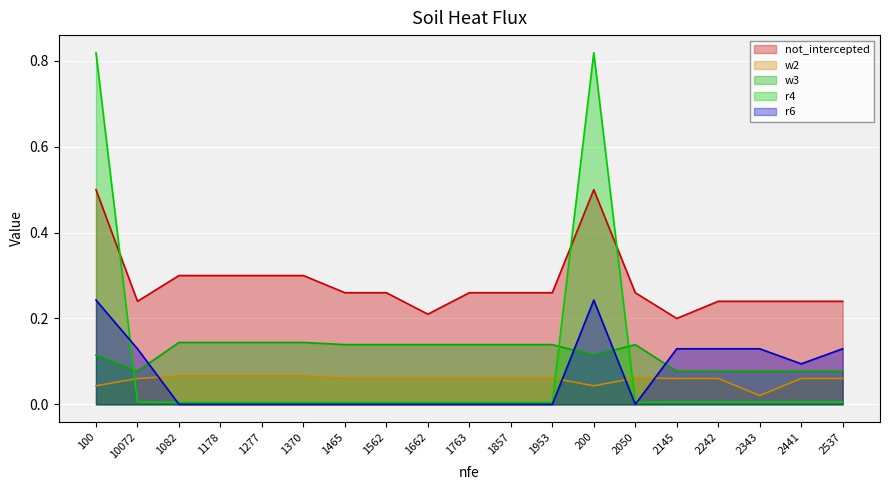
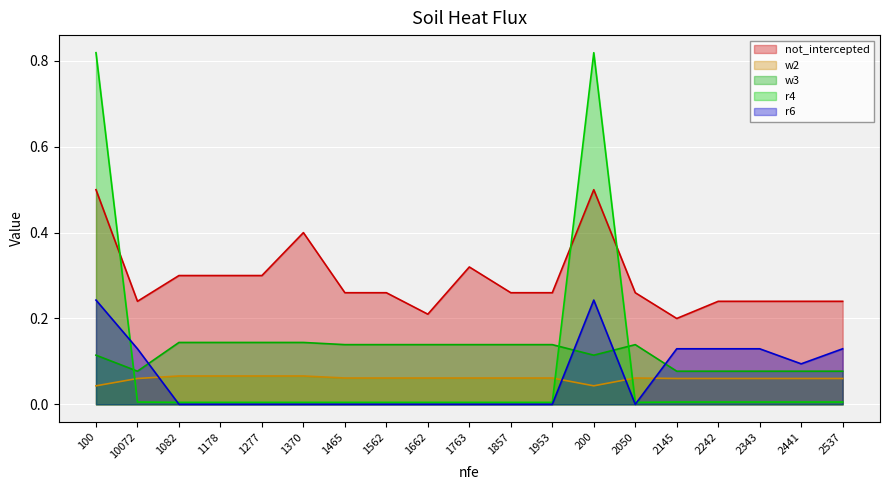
not_intercepted, 1370: 0.3 -> 0.4
not_intercepted, 1763: 0.26 -> 0.32
w2, 2343: 0.02 -> 0.06
